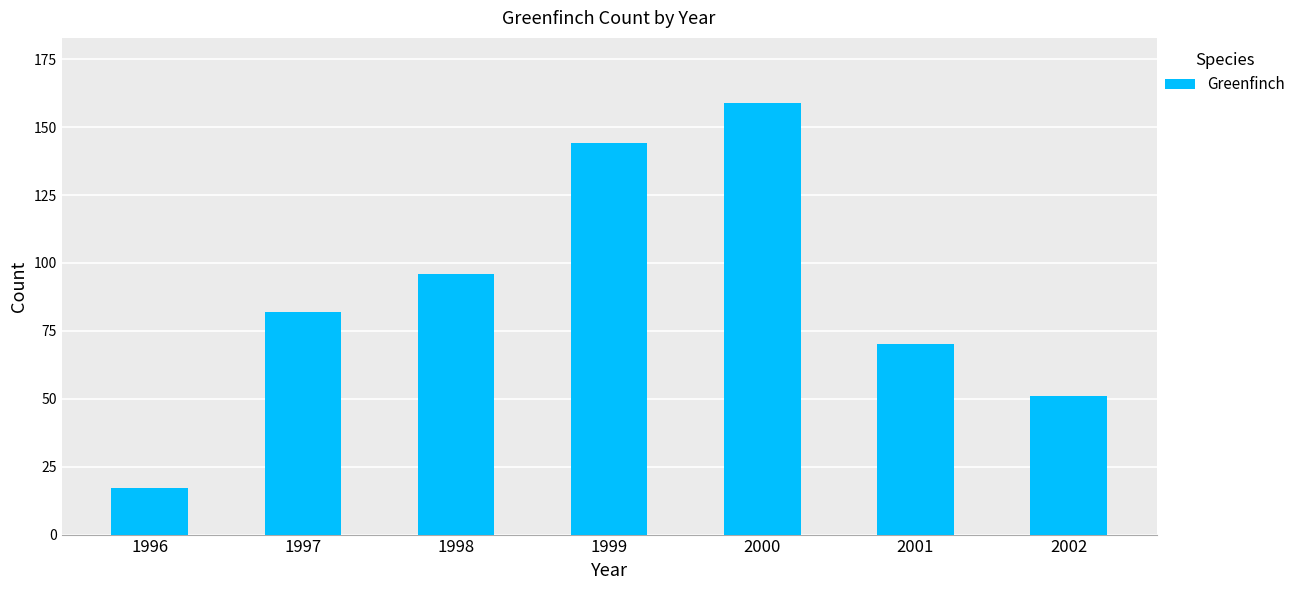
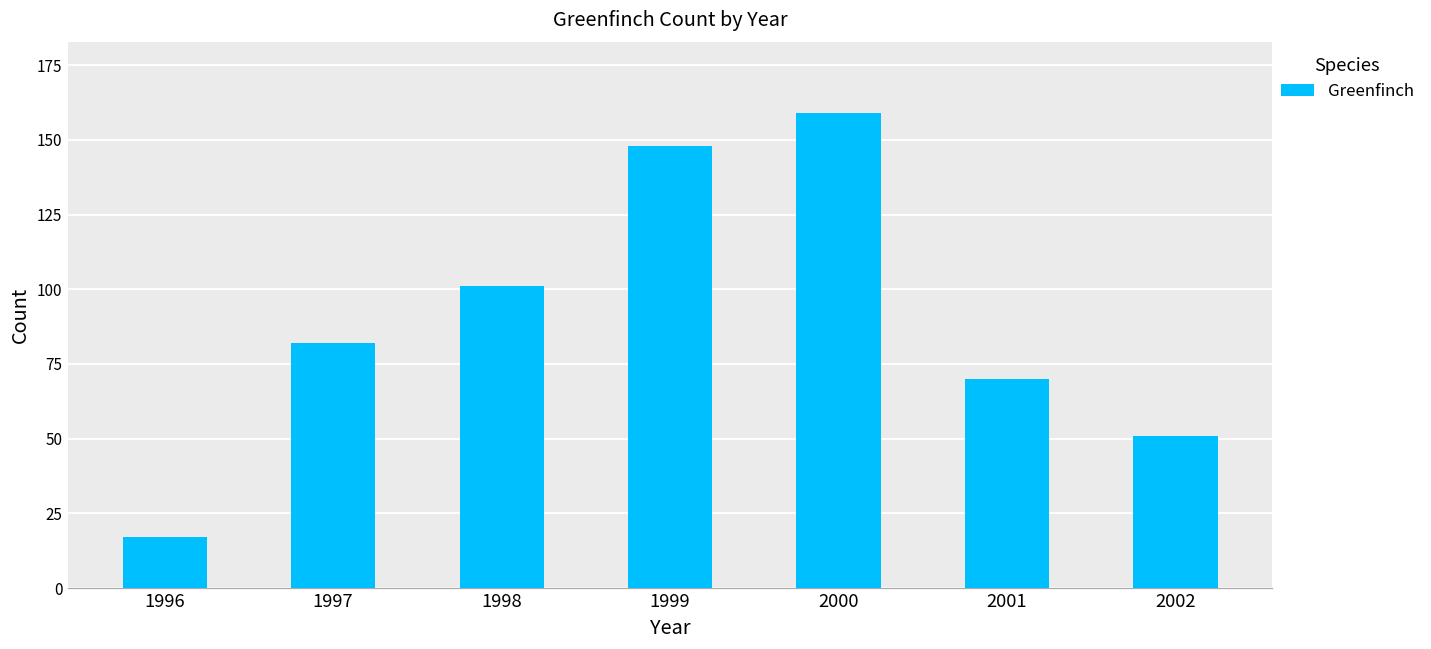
1998: 96 -> 101
1999: 144 -> 148
